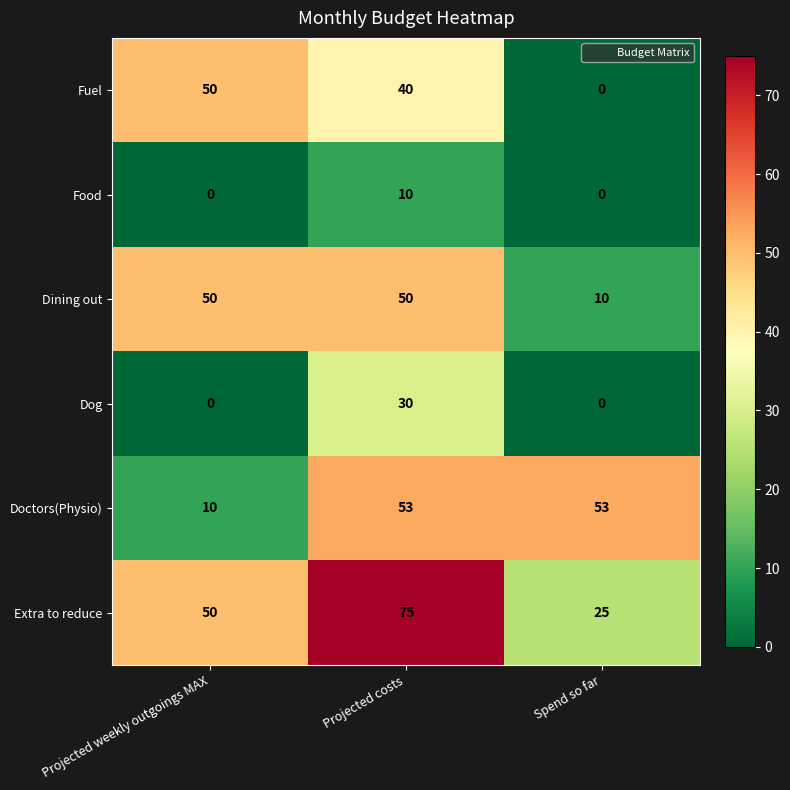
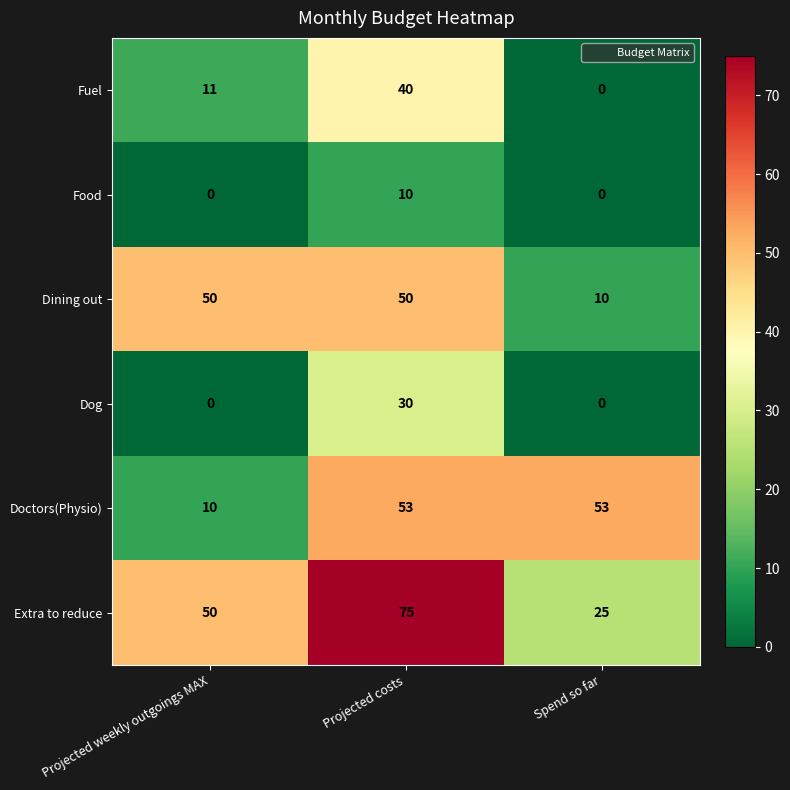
Fuel, Projected weekly outgoings MAX: 50 -> 11
